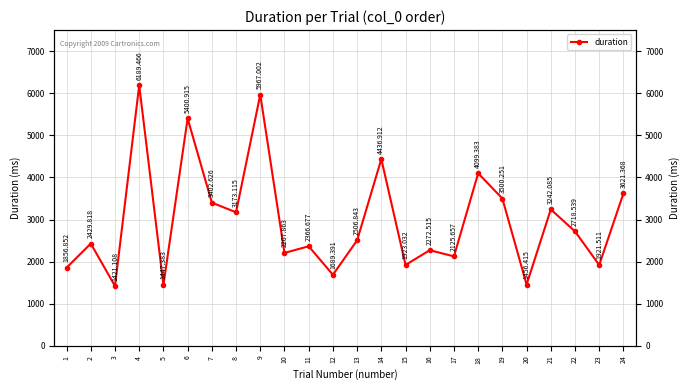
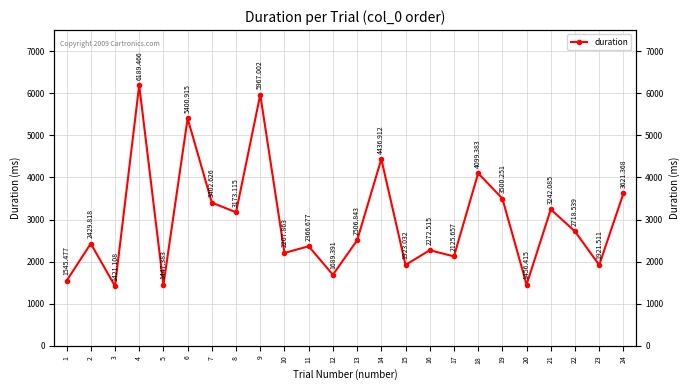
1: 1856.852 -> 1545.477
